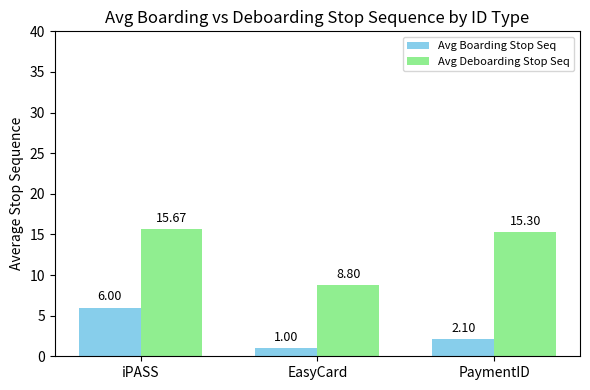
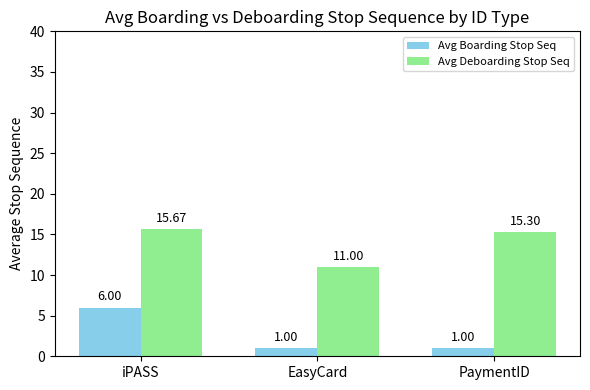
Avg Deboarding Stop Seq, EasyCard: 8.80 -> 11.00
Avg Boarding Stop Seq, PaymentID: 2.10 -> 1.00
